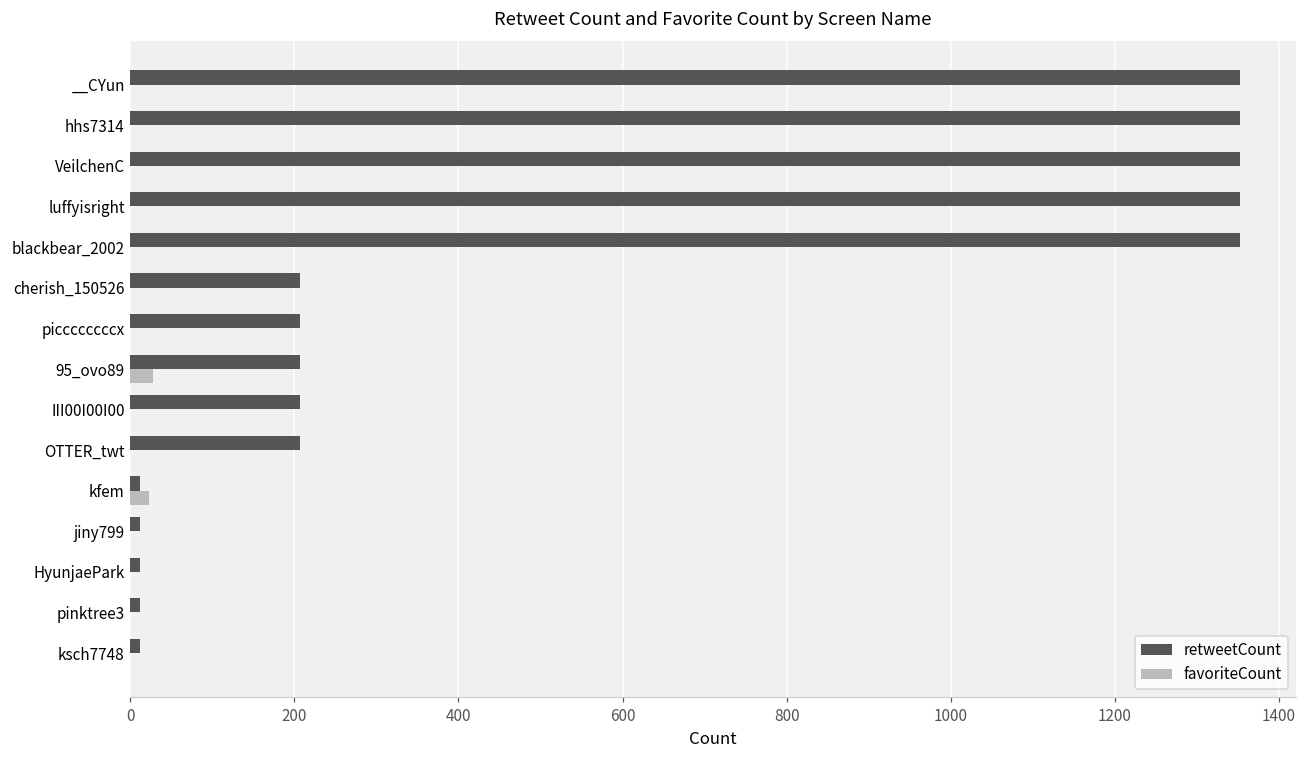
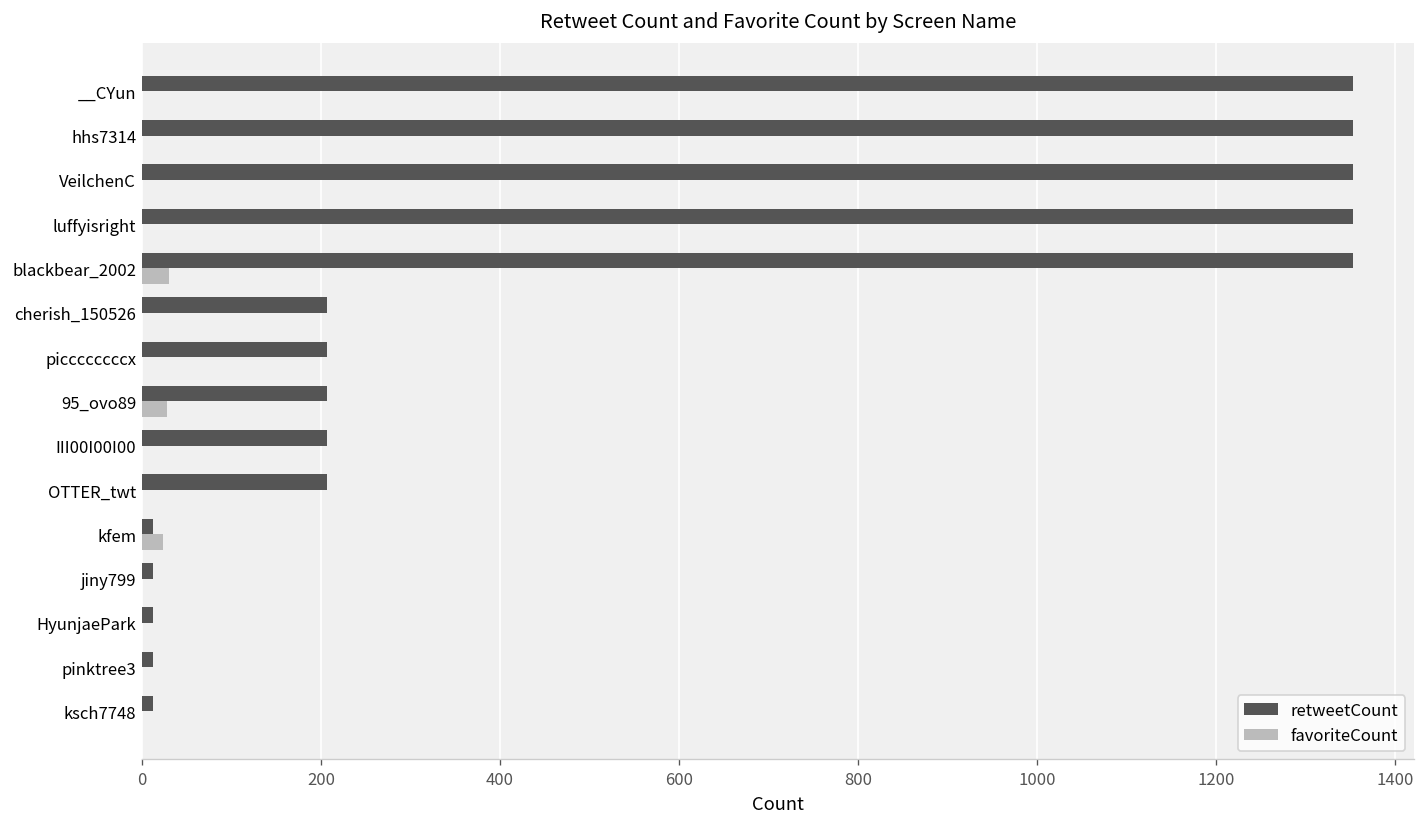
favoriteCount, blackbear_2002: 0 -> 30
